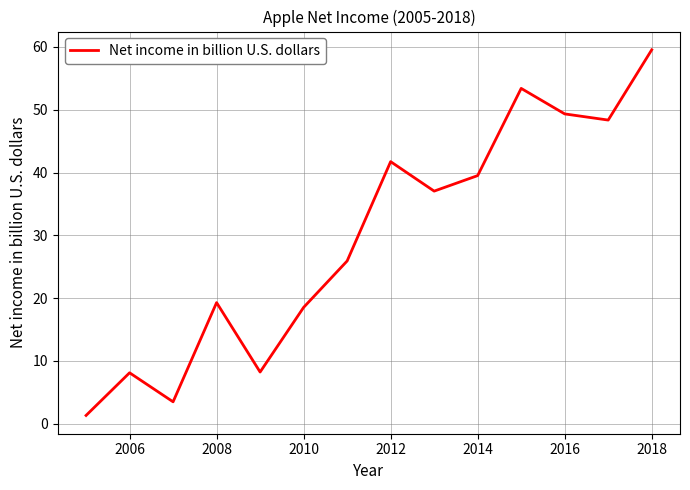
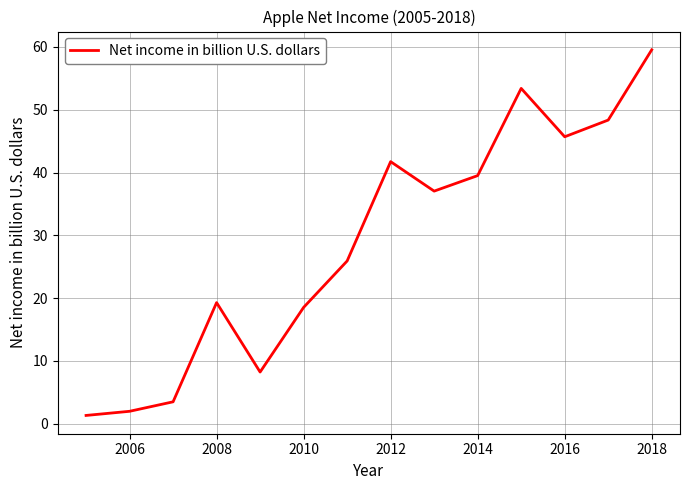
2006: 8 -> 2
2016: 49 -> 46
